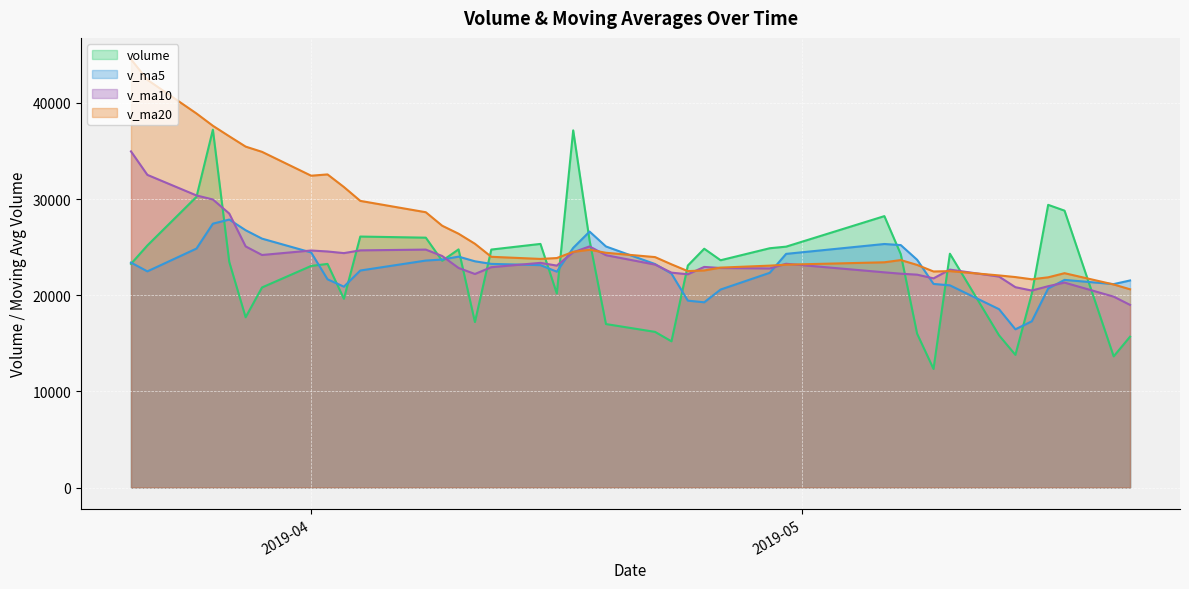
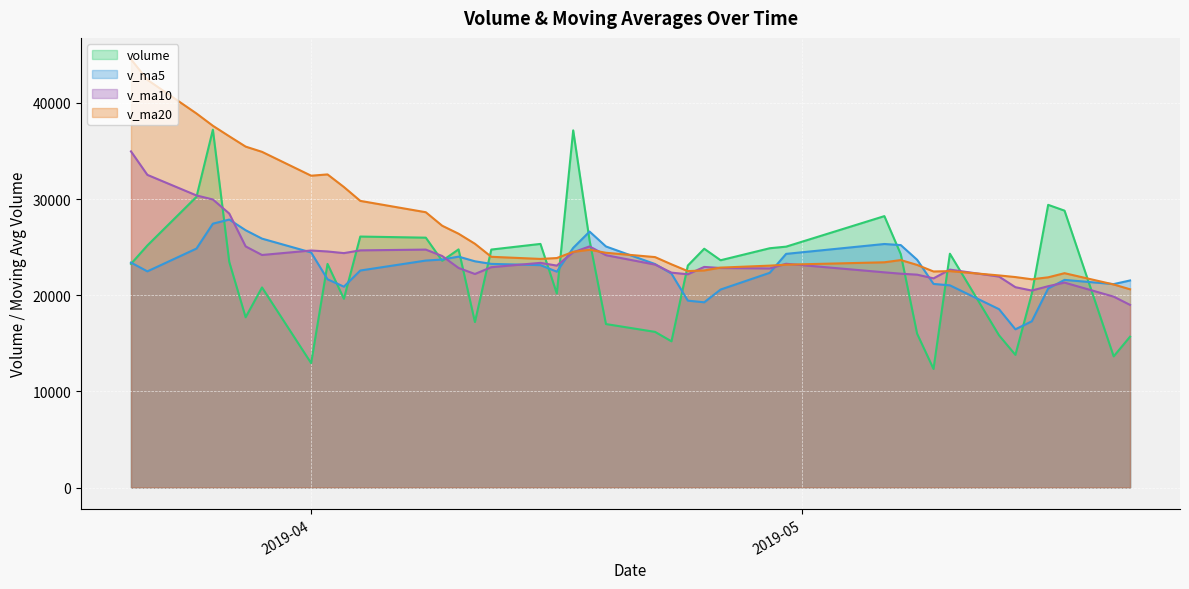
volume, 2019-04: 23000 -> 13000
